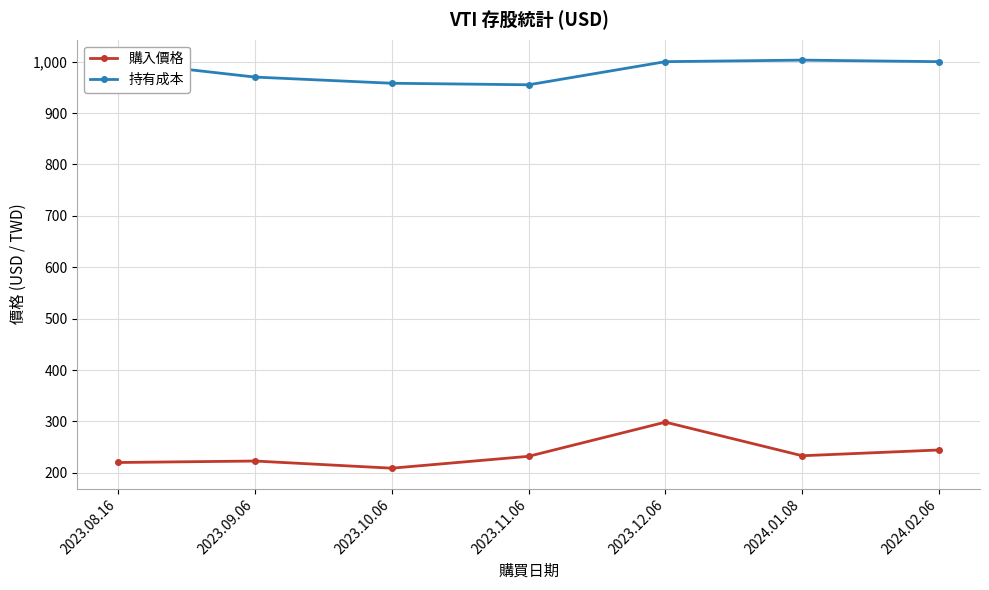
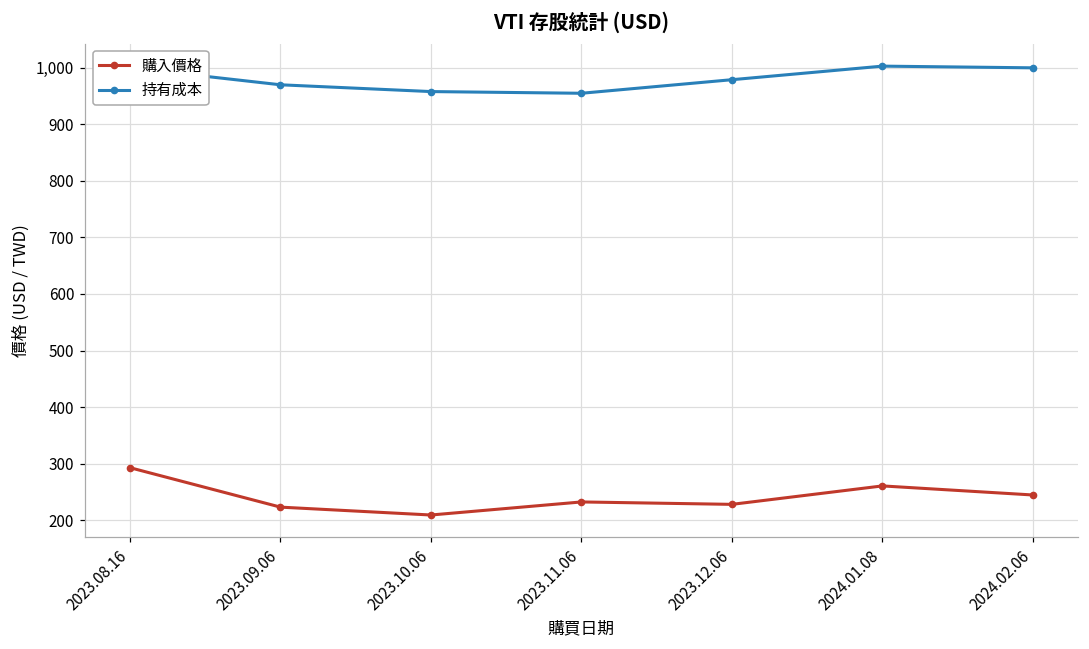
購入價格, 2023.08.16: 220 -> 290
購入價格, 2023.12.06: 300 -> 230
持有成本, 2023.12.06: 1,000 -> 980
購入價格, 2024.01.08: 230 -> 260
